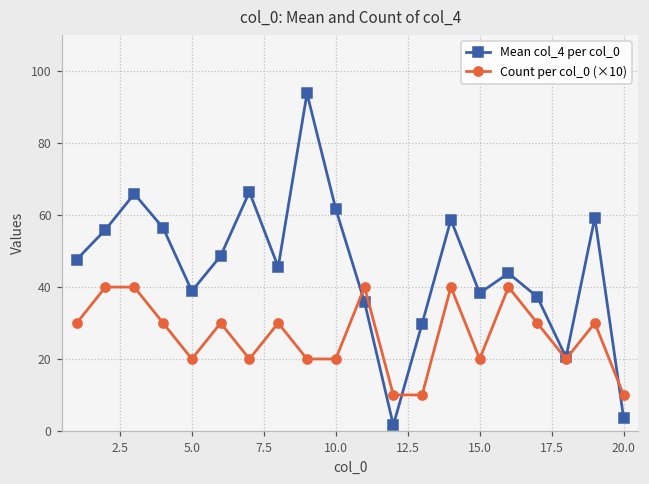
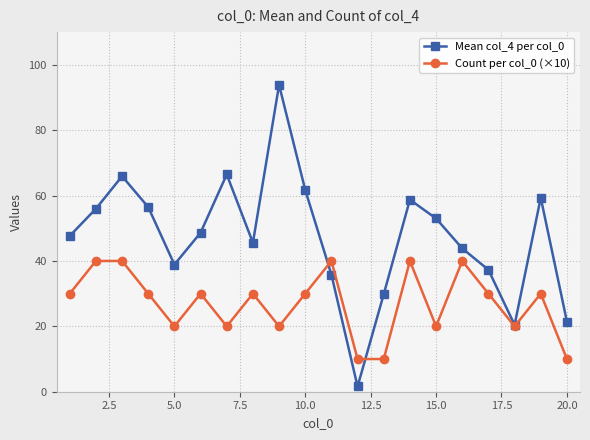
Count per col_0 (×10), 10.0: 20 -> 30
Mean col_4 per col_0, 15.0: 38 -> 53
Mean col_4 per col_0, 20.0: 4 -> 21
